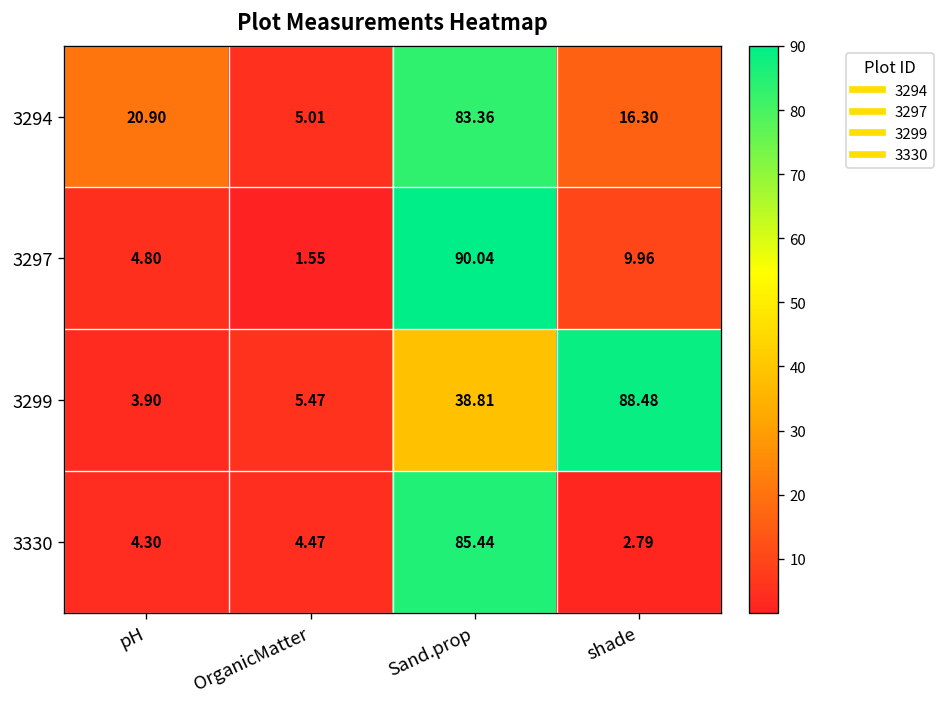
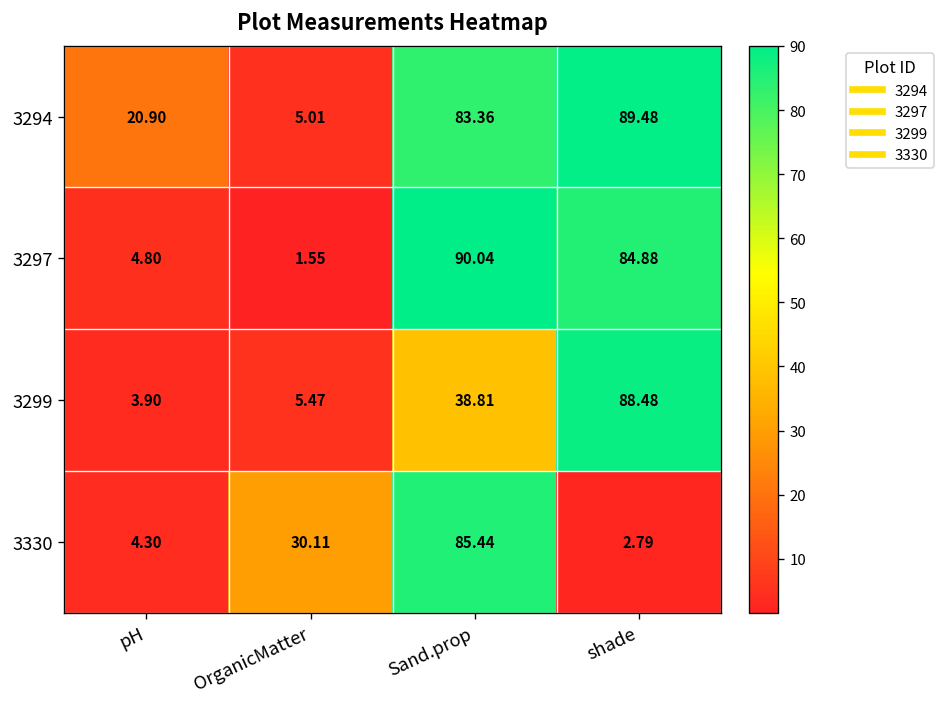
3294, shade: 16.30 -> 89.48
3297, shade: 9.96 -> 84.88
3330, OrganicMatter: 4.47 -> 30.11
